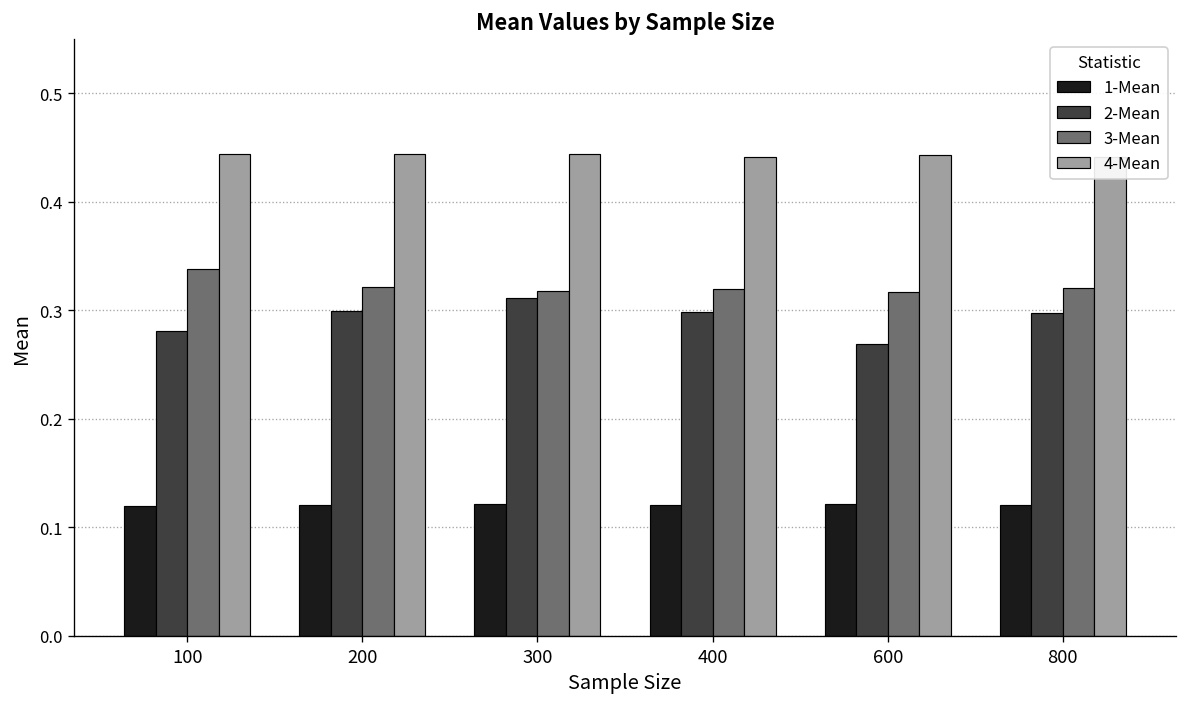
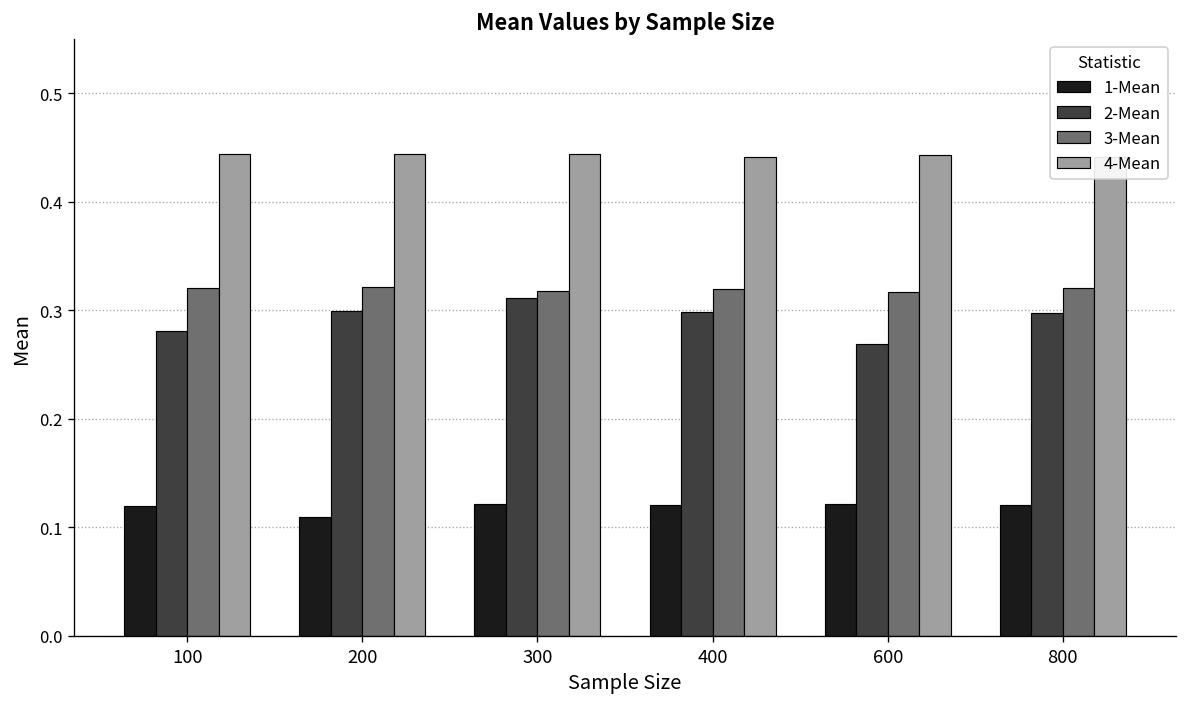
3-Mean, 100: 0.34 -> 0.32
1-Mean, 200: 0.12 -> 0.11
